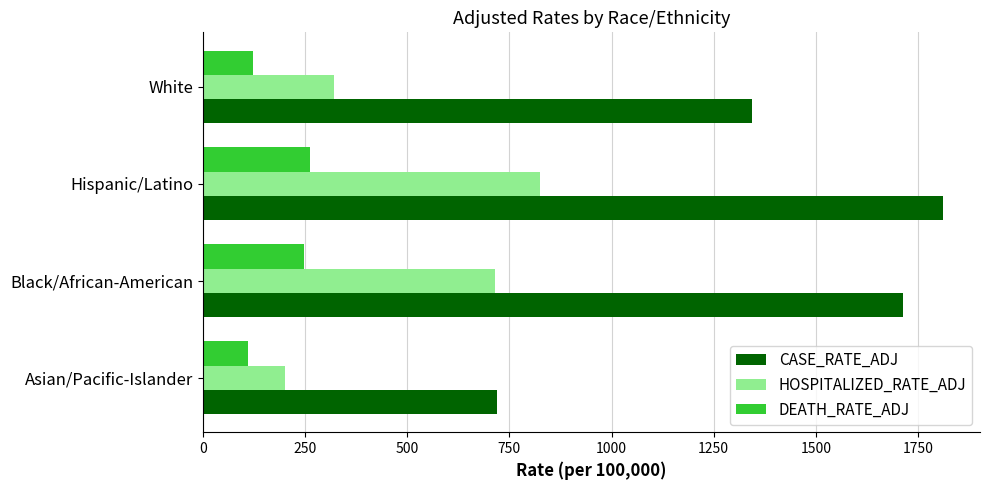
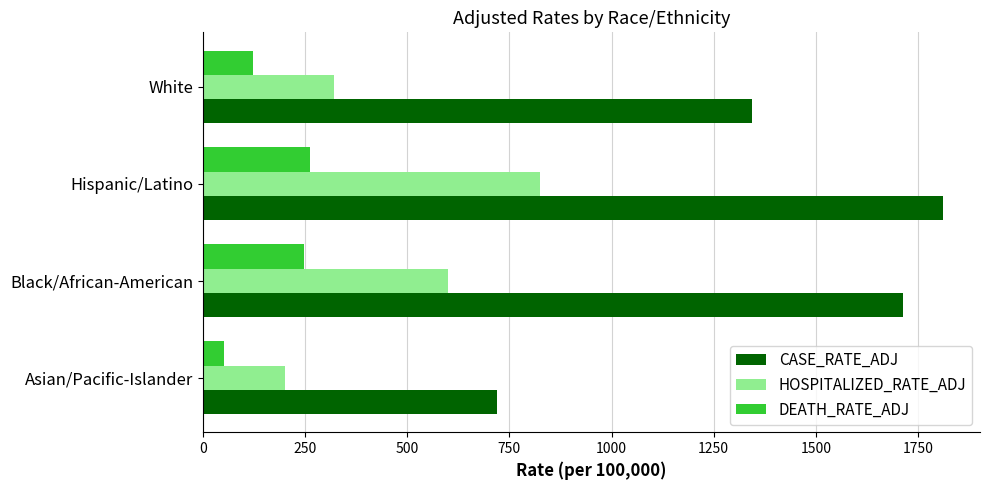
HOSPITALIZED_RATE_ADJ, Black/African-American: 710 -> 600
DEATH_RATE_ADJ, Asian/Pacific-Islander: 110 -> 50
